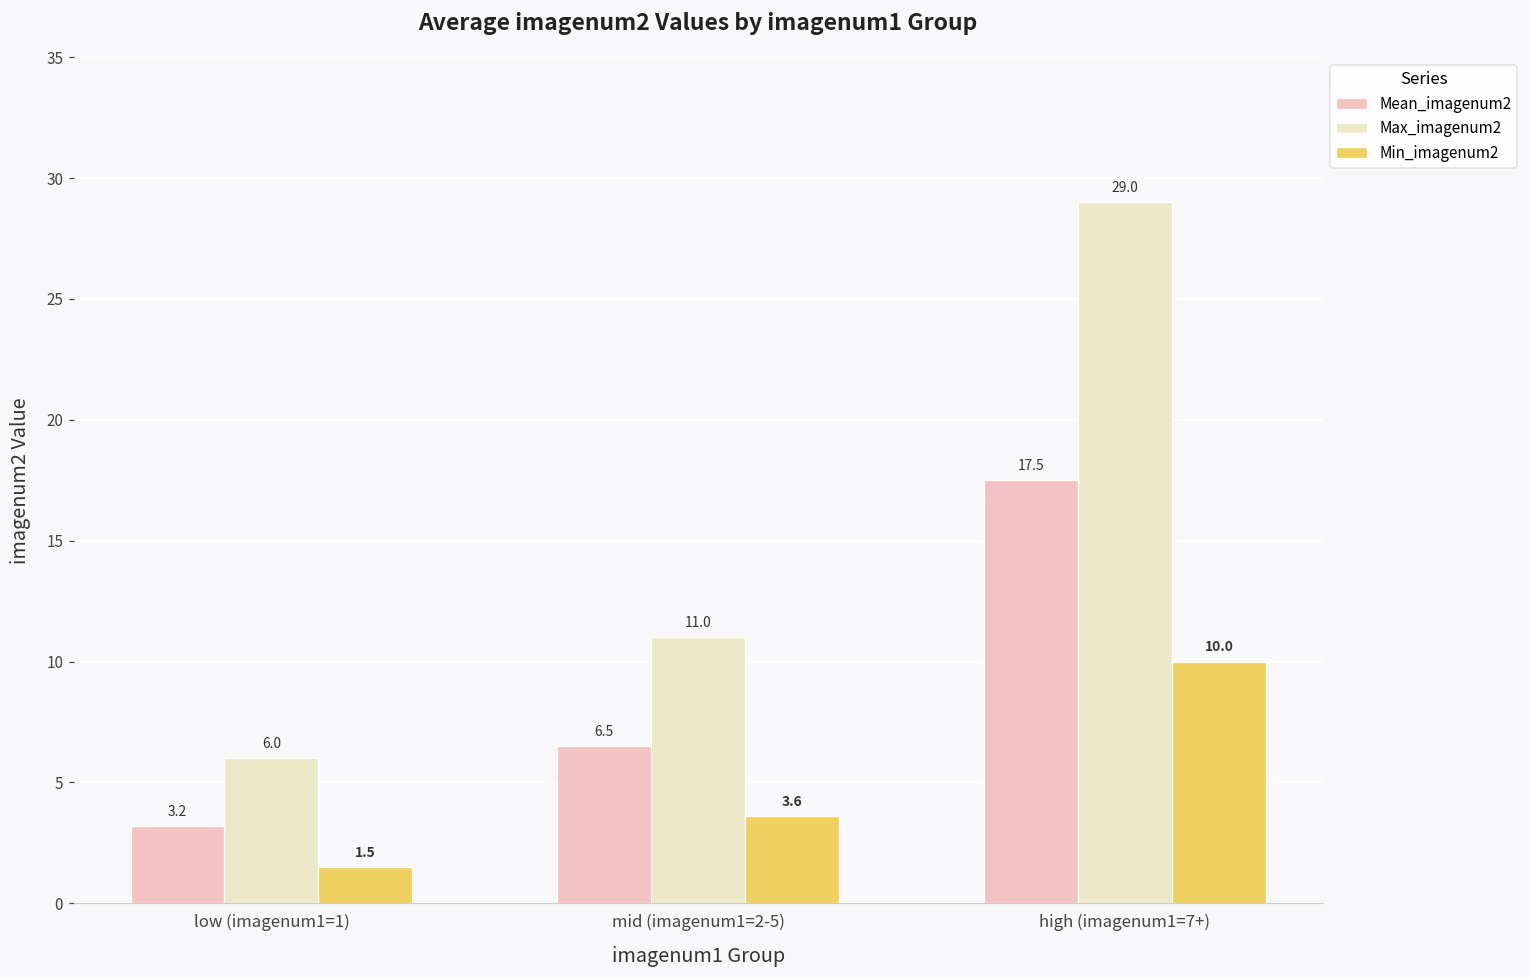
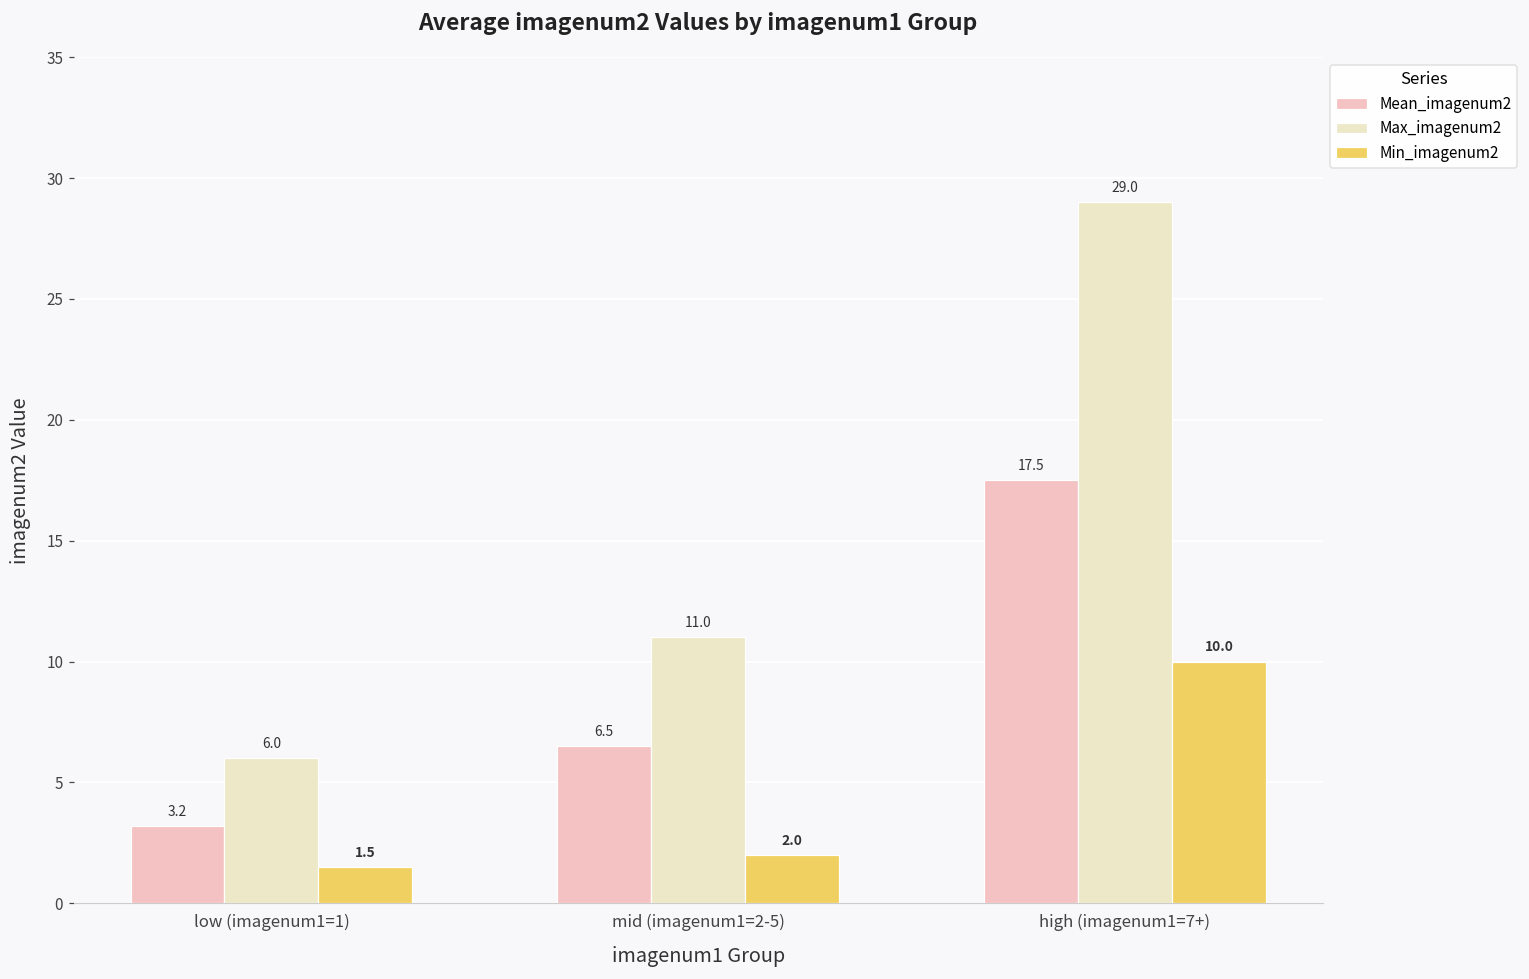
Min_imagenum2, mid (imagenum1=2-5): 3.6 -> 2.0
